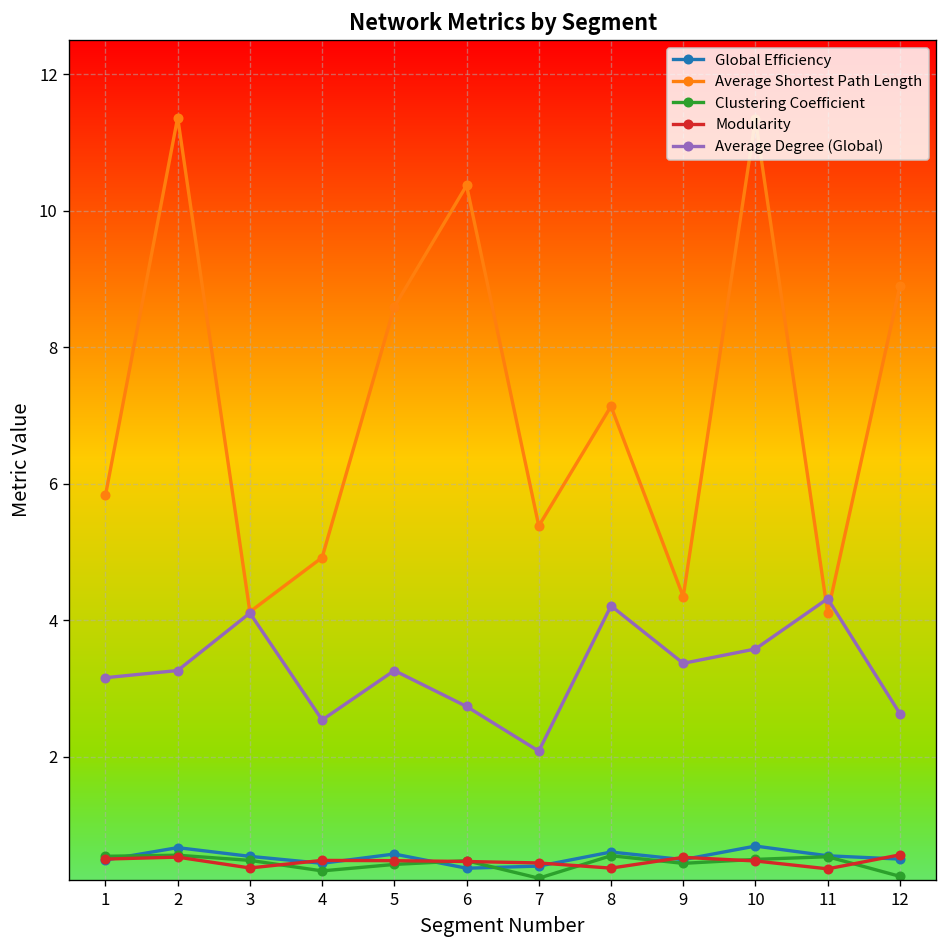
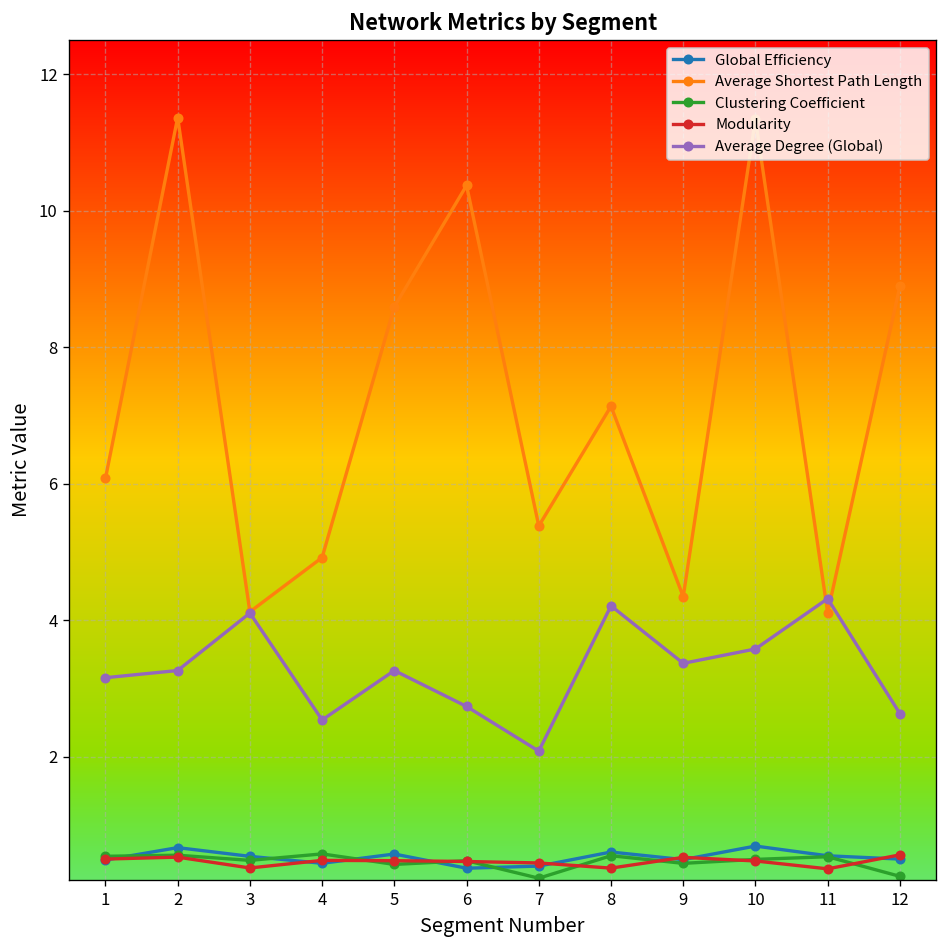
Average Shortest Path Length, 1: 5.8 -> 6.1
Clustering Coefficient, 4: 0.3 -> 0.6
